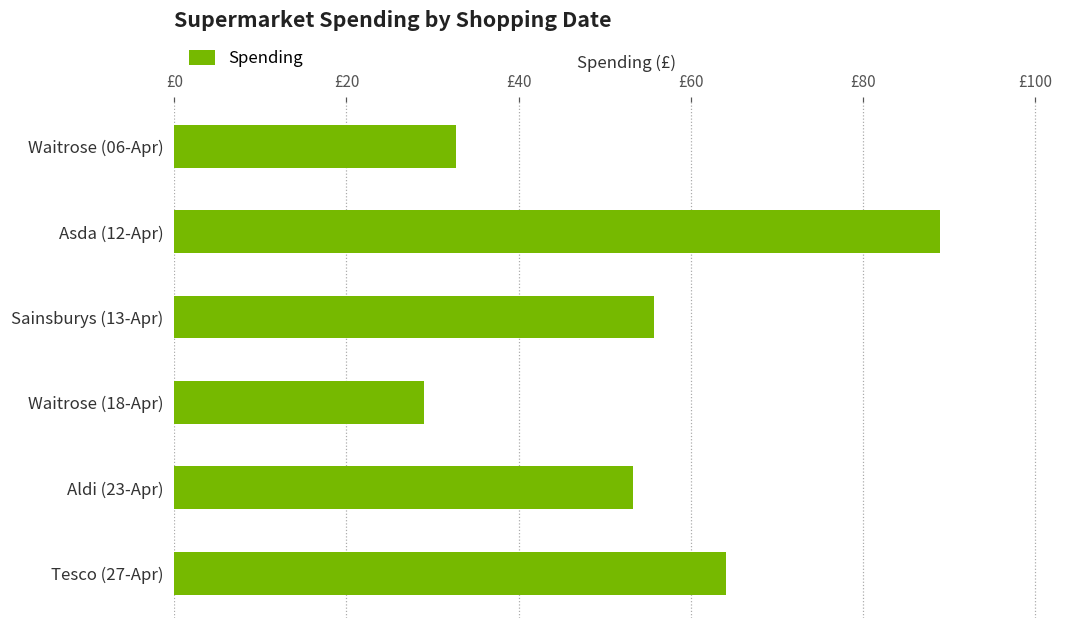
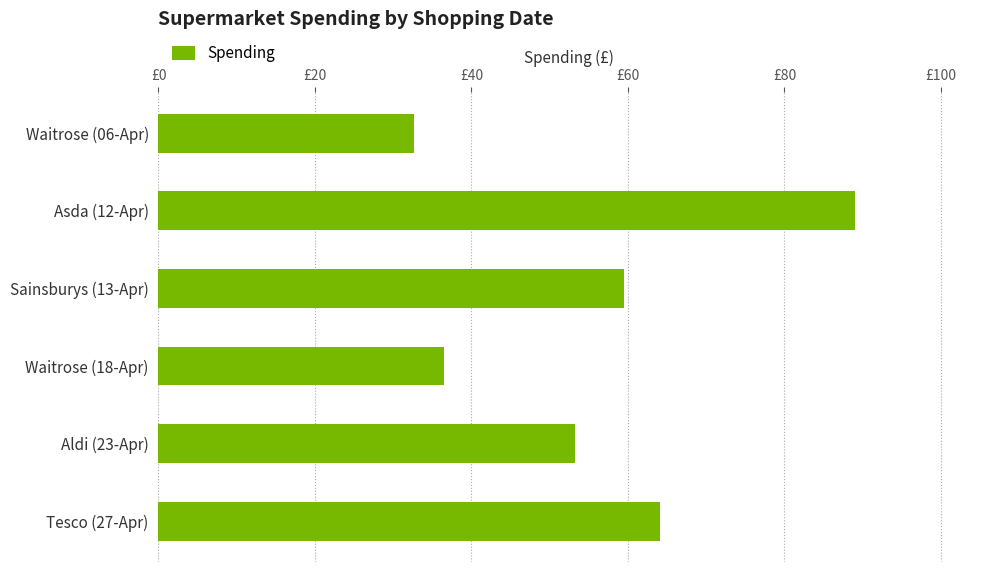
Sainsburys (13-Apr): £56 -> £60
Waitrose (18-Apr): £29 -> £36
